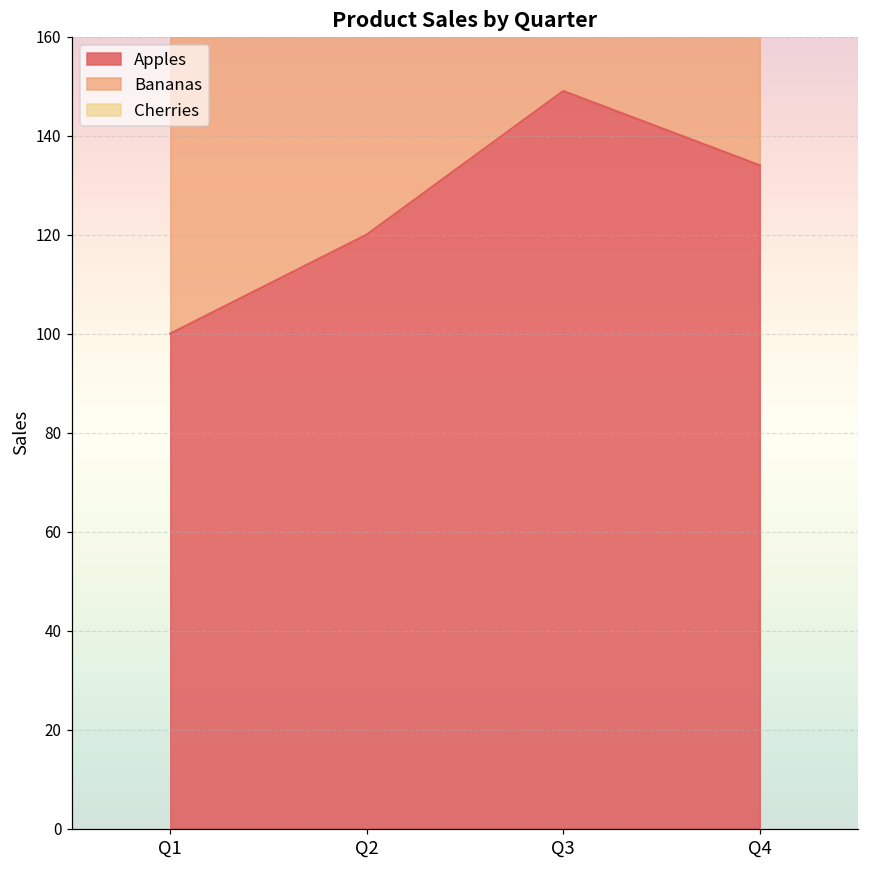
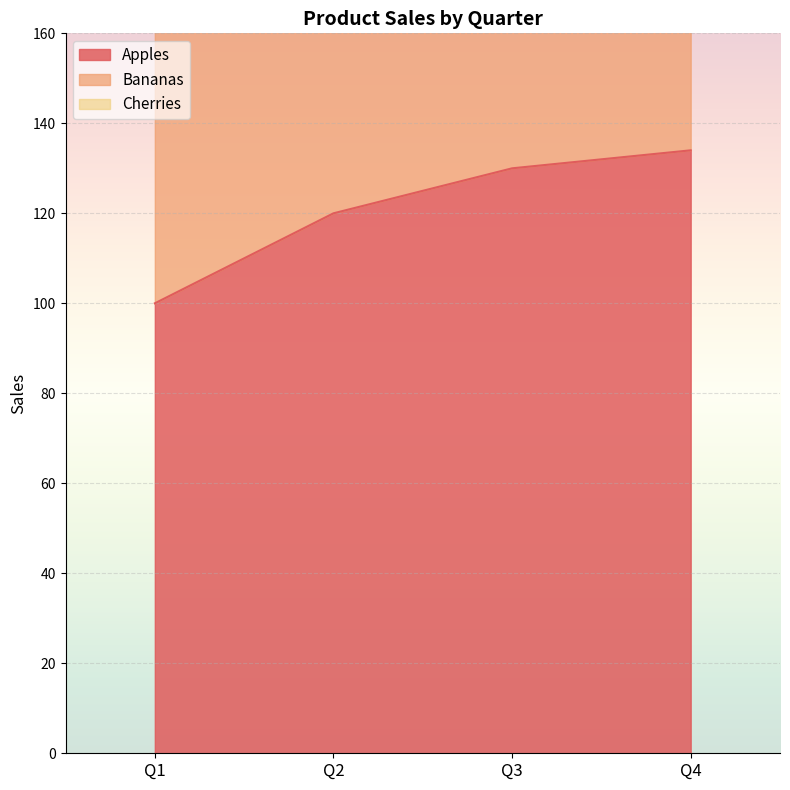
Apples, Q3: 149 -> 130
